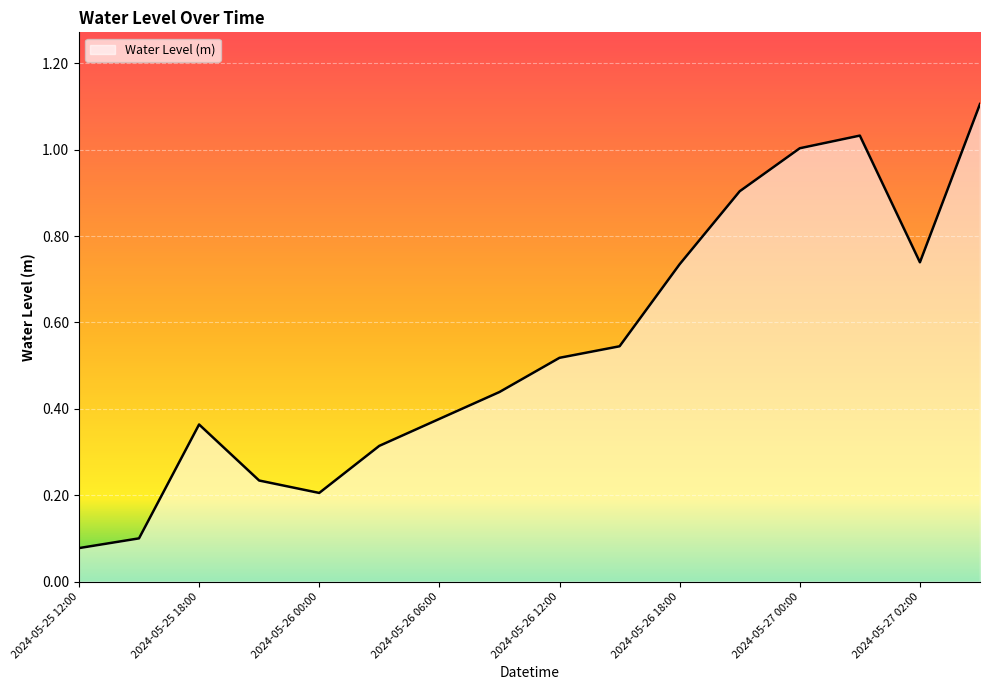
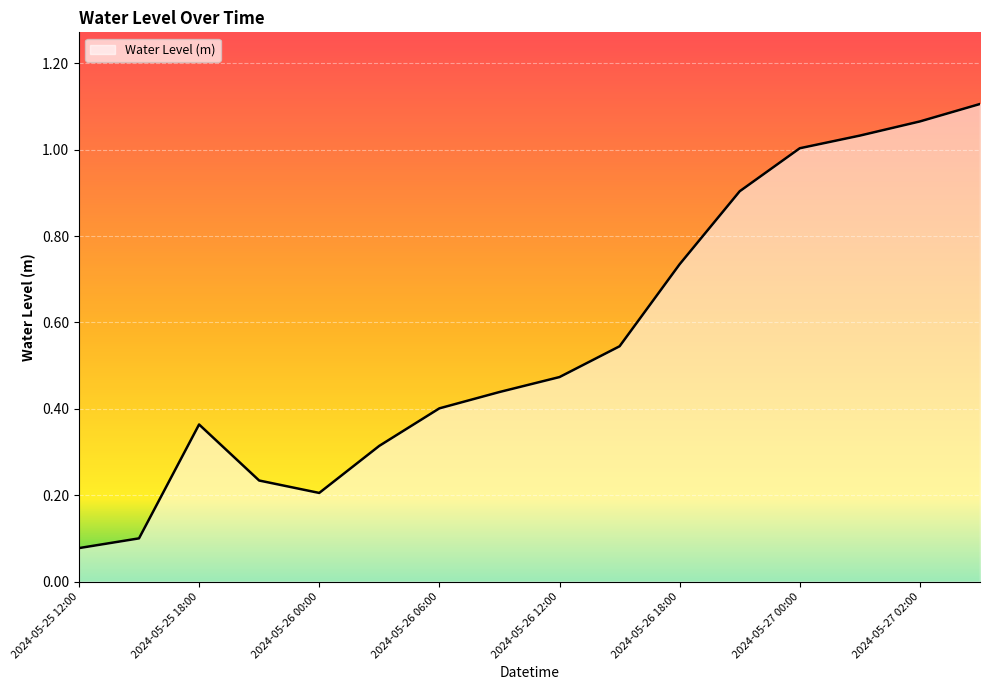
2024-05-26 06:00: 0.38 -> 0.40
2024-05-26 12:00: 0.52 -> 0.47
2024-05-27 02:00: 0.74 -> 1.07
